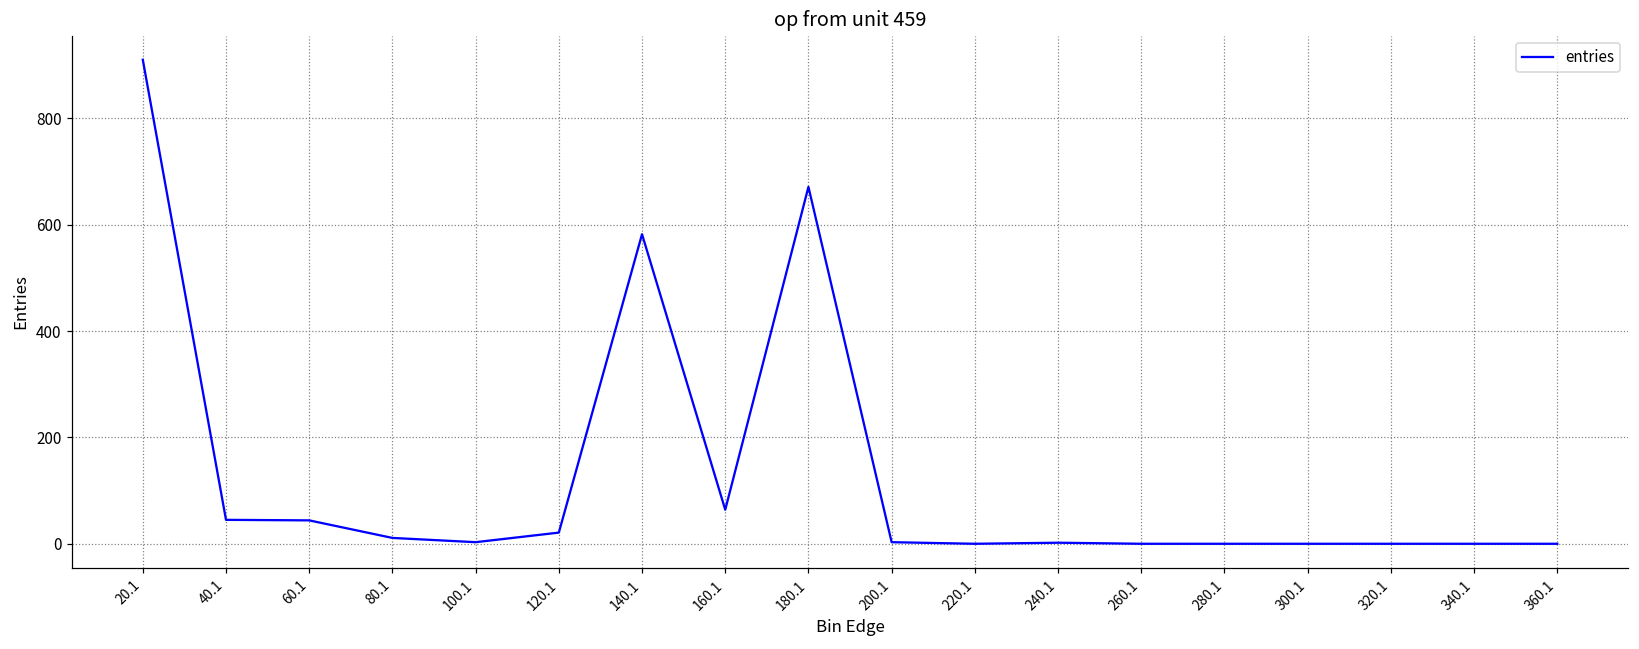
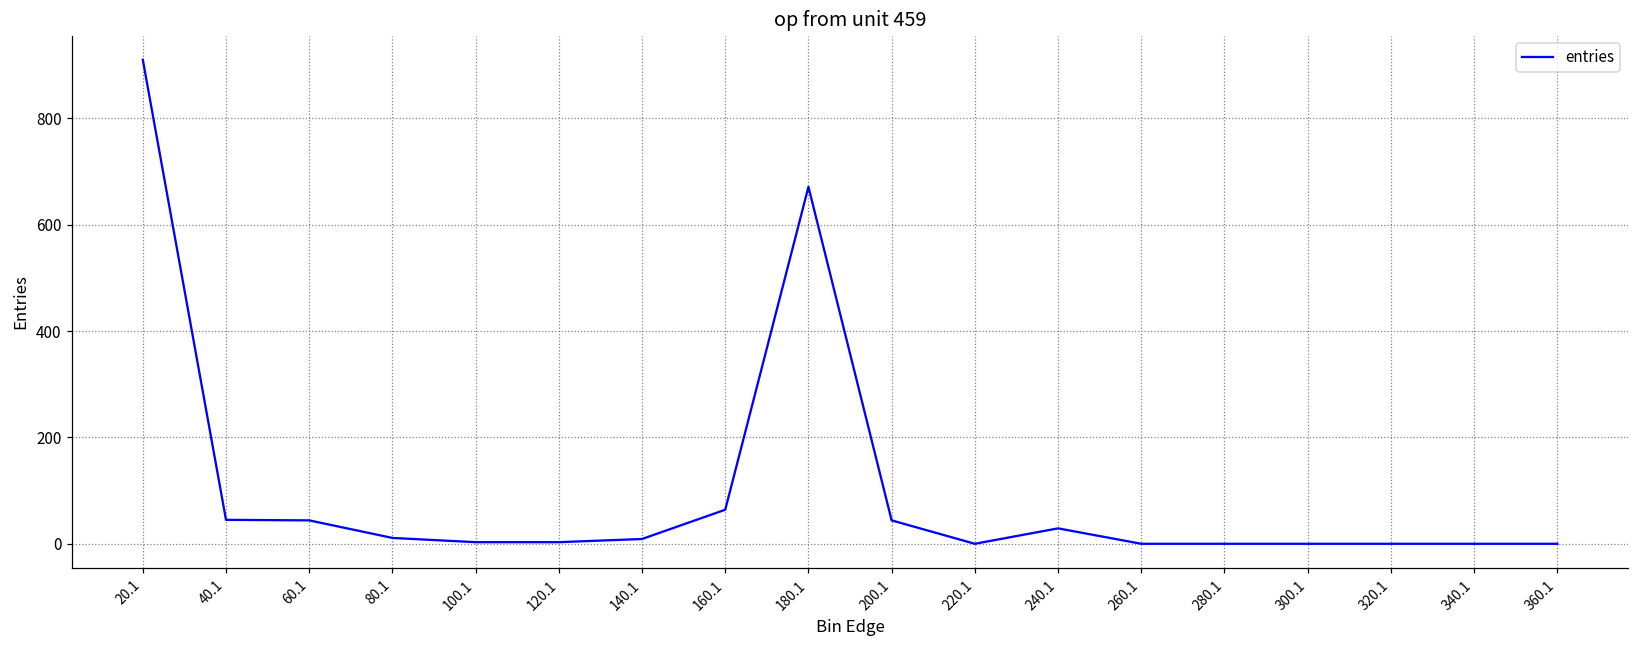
120.1: 20 -> 0
140.1: 580 -> 10
200.1: 0 -> 40
240.1: 0 -> 30
